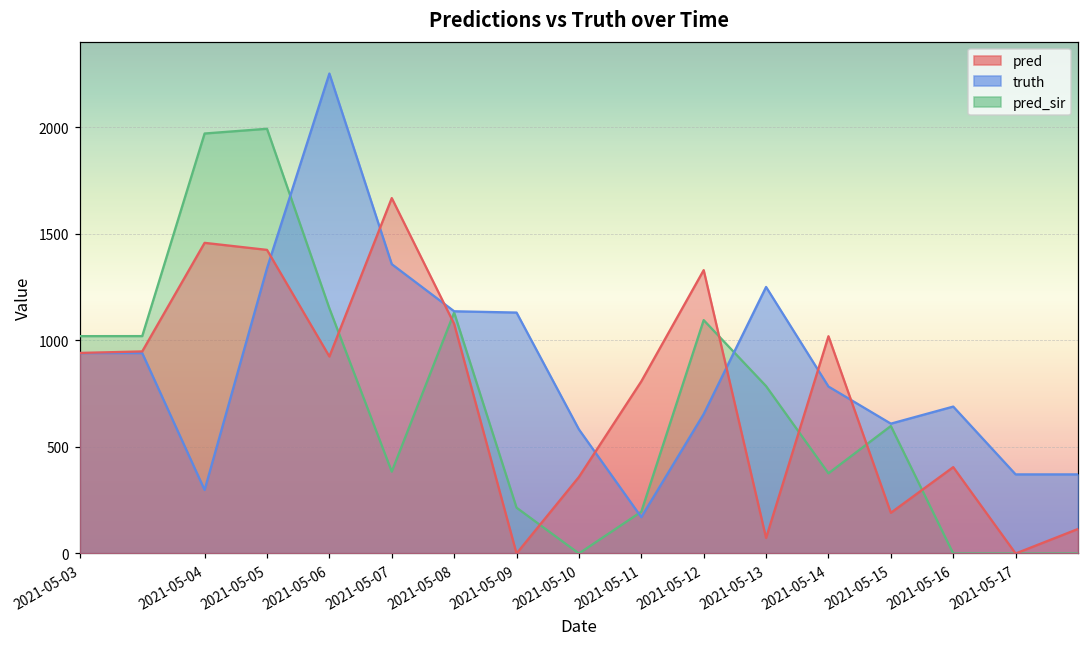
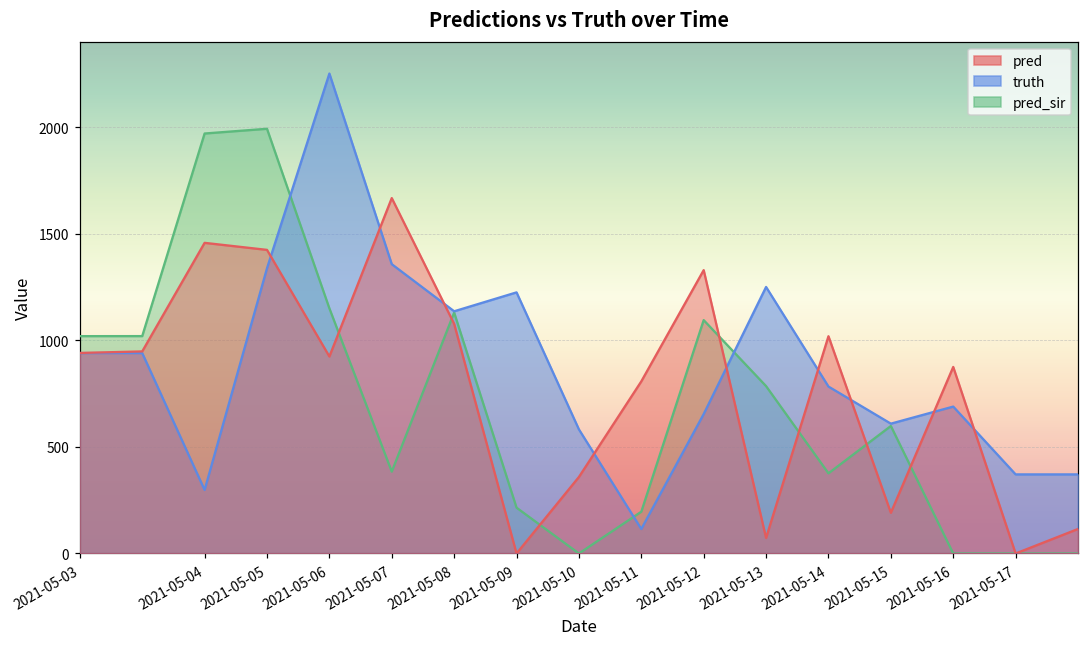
truth, 2021-05-09: 1130 -> 1220
truth, 2021-05-11: 170 -> 120
pred, 2021-05-16: 410 -> 870
